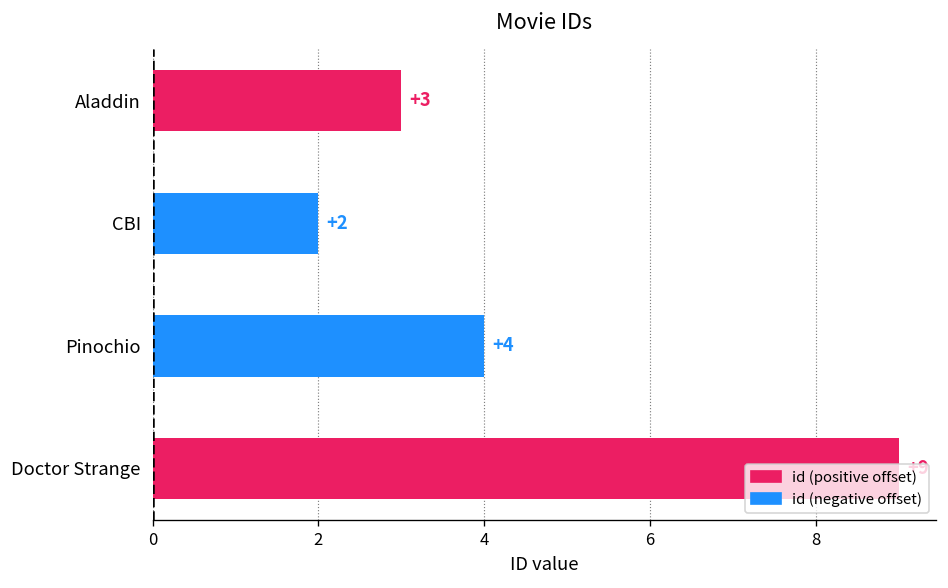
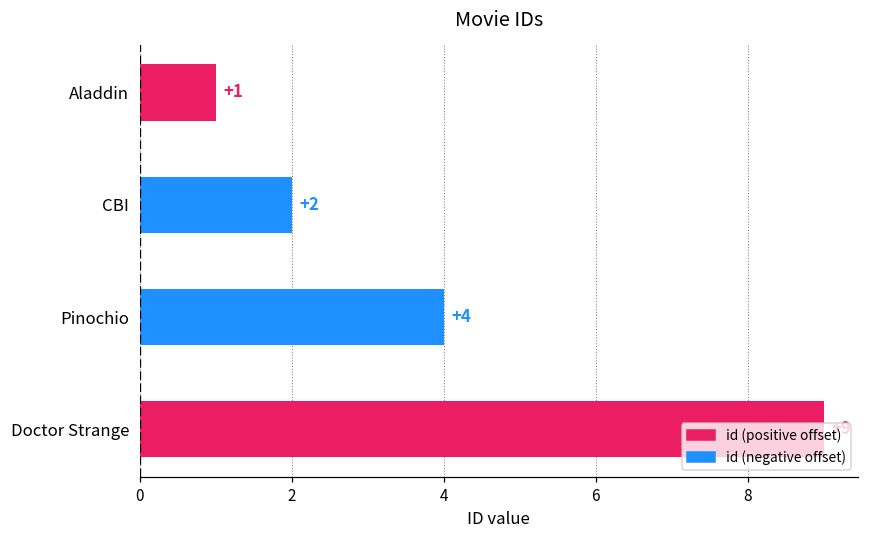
Aladdin: +3 -> +1
